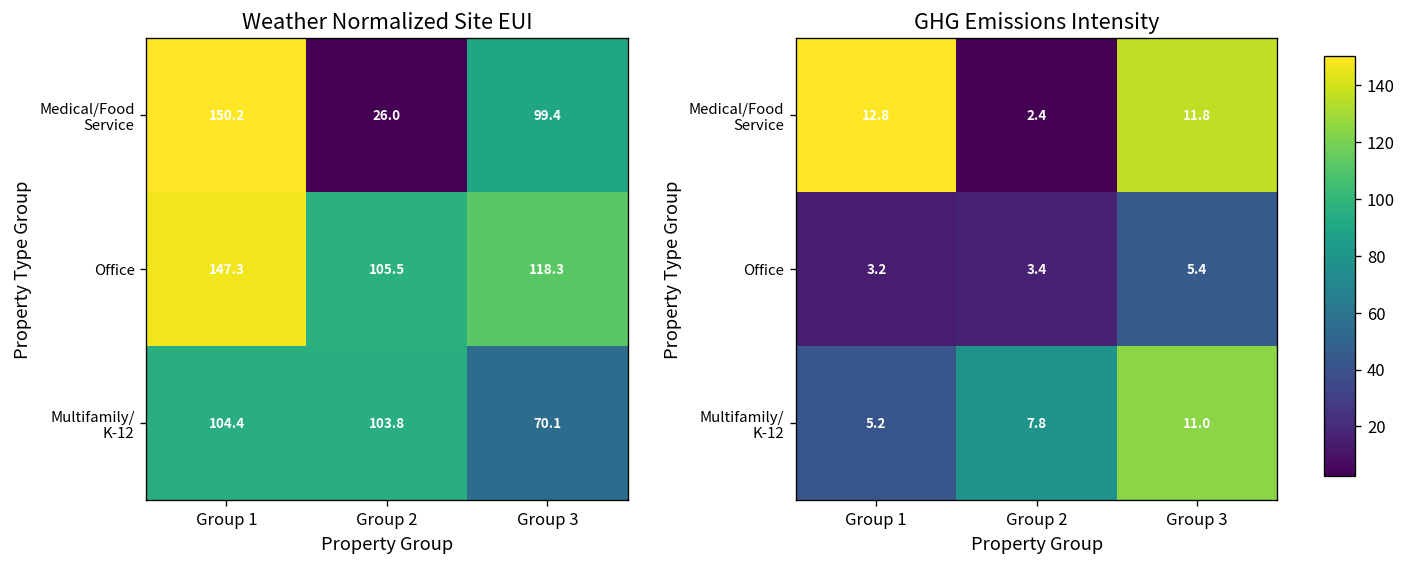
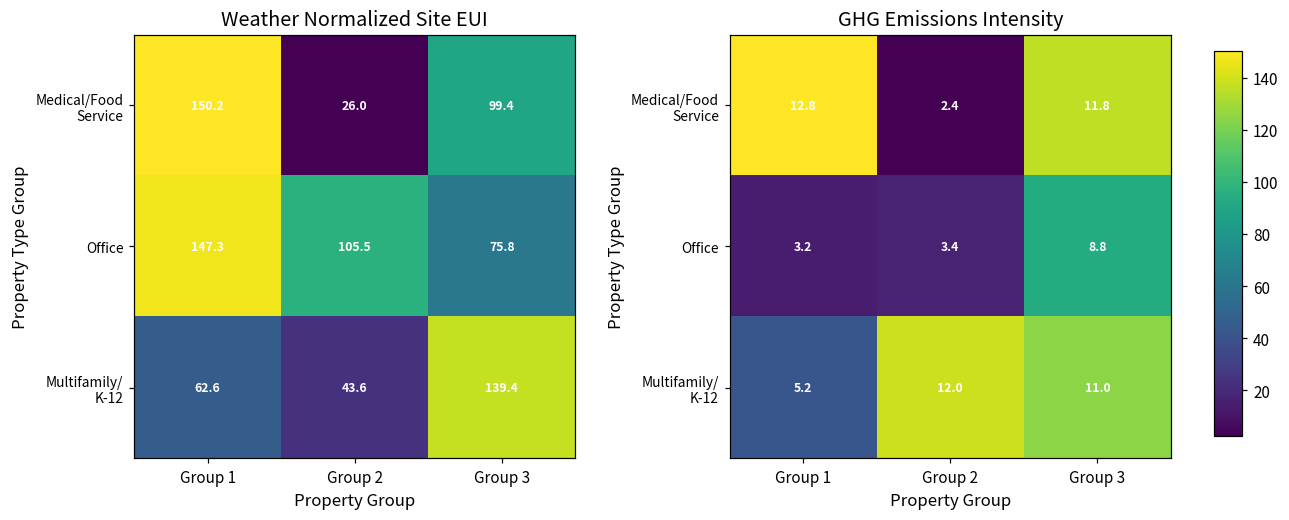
Weather Normalized Site EUI, Office, Group 3: 118.3 -> 75.8
Weather Normalized Site EUI, Multifamily/ K-12, Group 1: 104.4 -> 62.6
Weather Normalized Site EUI, Multifamily/ K-12, Group 2: 103.8 -> 43.6
Weather Normalized Site EUI, Multifamily/ K-12, Group 3: 70.1 -> 139.4
GHG Emissions Intensity, Office, Group 3: 5.4 -> 8.8
GHG Emissions Intensity, Multifamily/ K-12, Group 2: 7.8 -> 12.0
